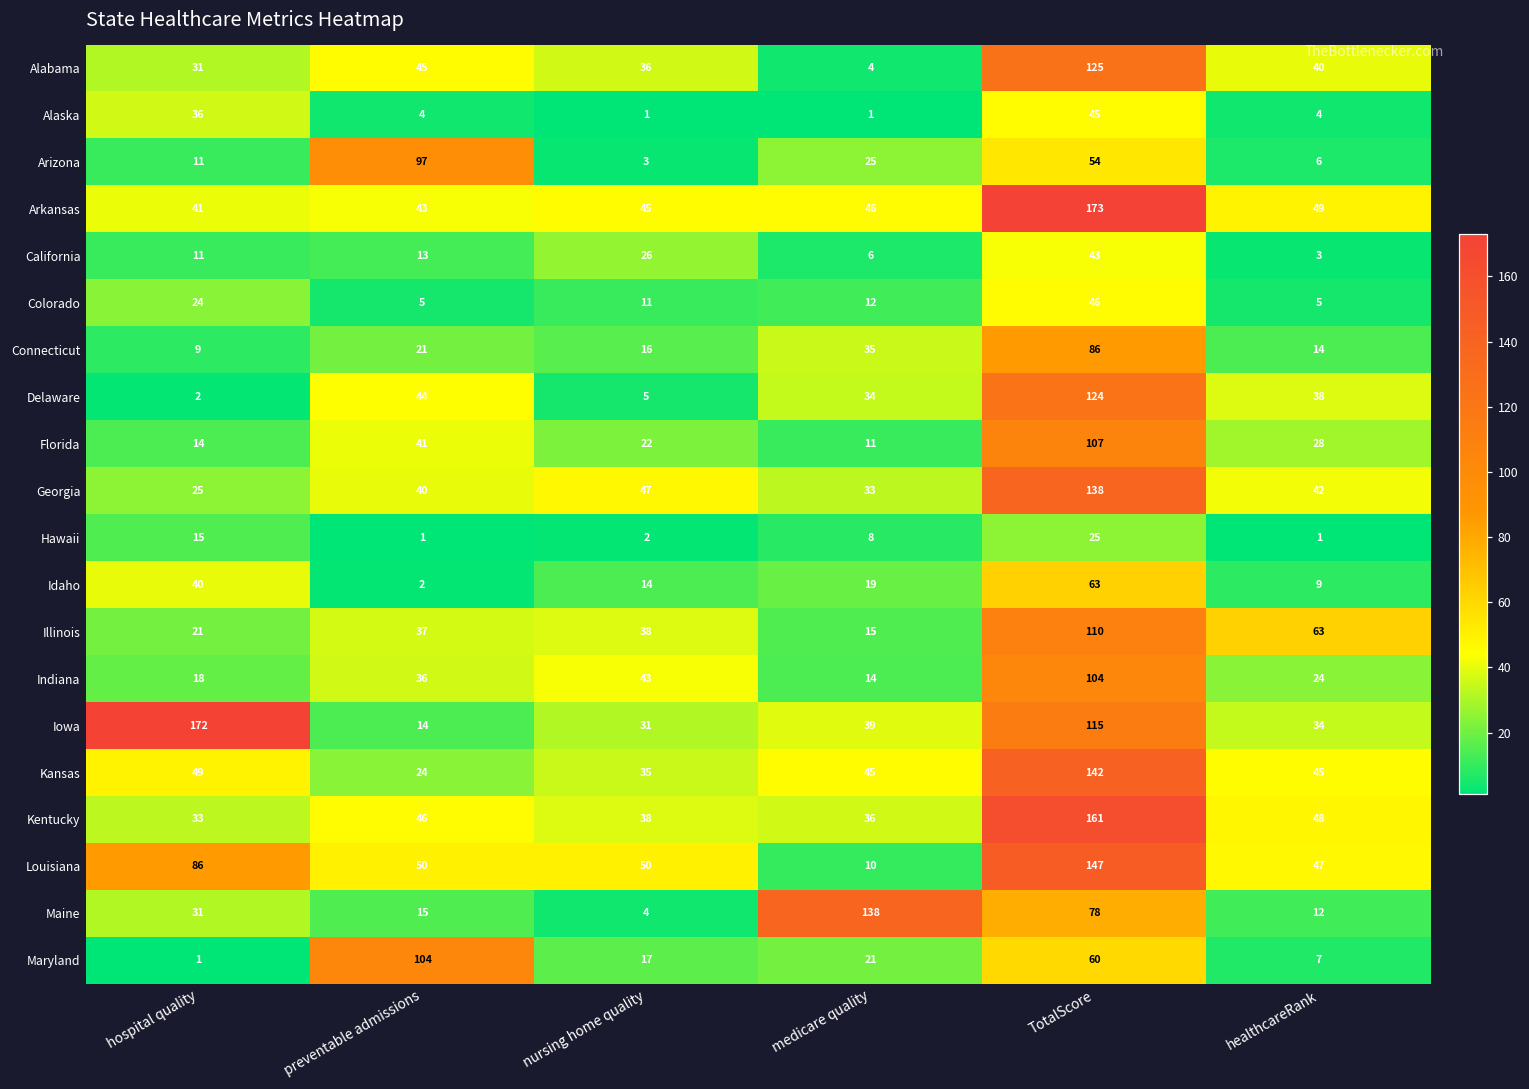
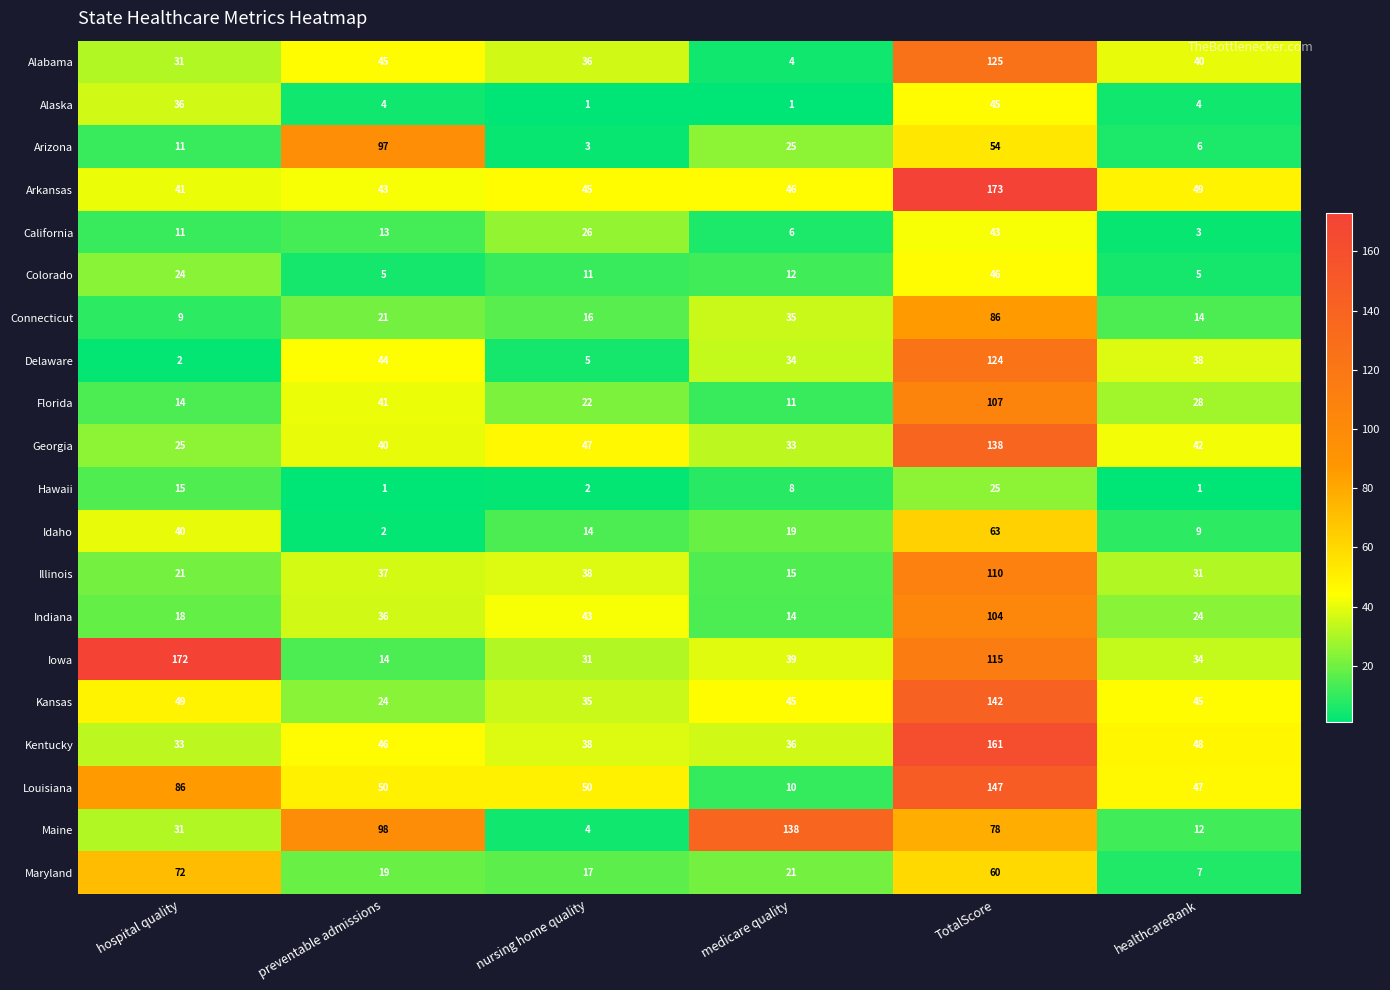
Illinois, healthcareRank: 63 -> 31
Maine, preventable admissions: 15 -> 98
Maryland, hospital quality: 1 -> 72
Maryland, preventable admissions: 104 -> 19
